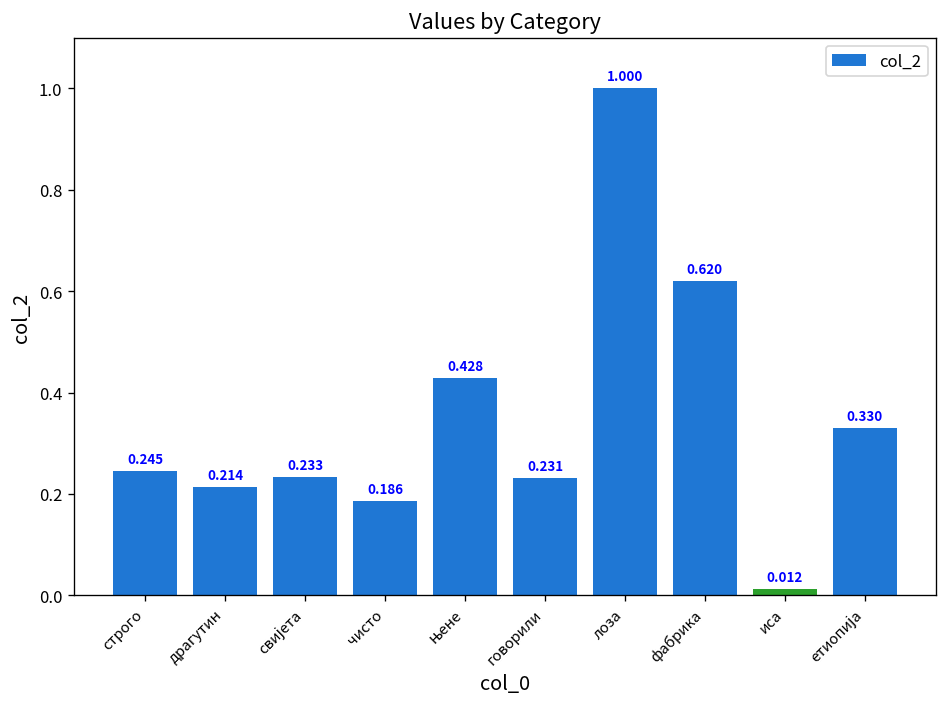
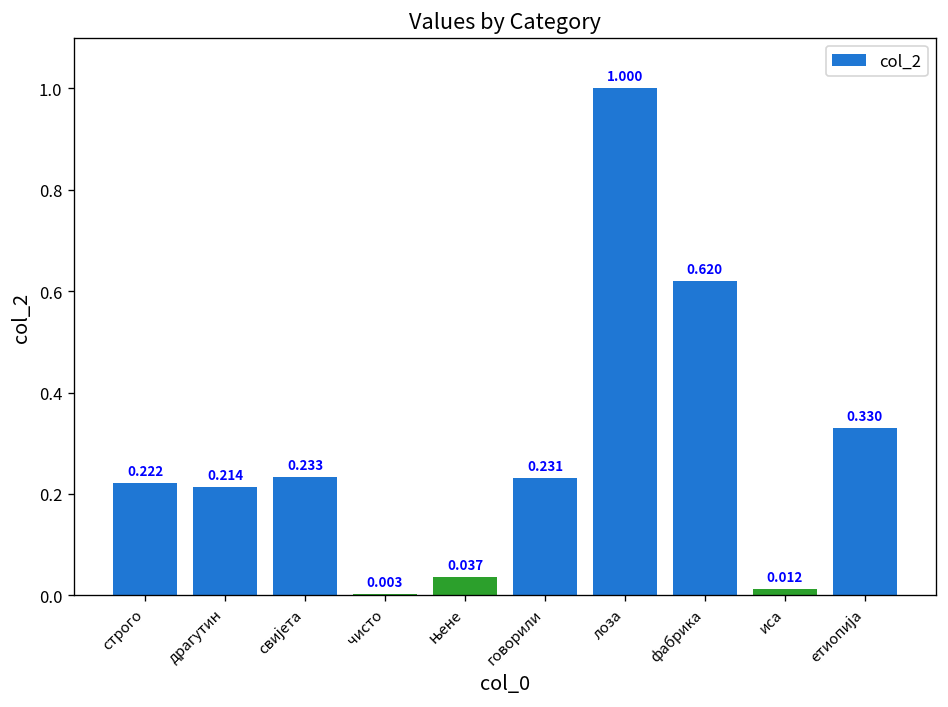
строго: 0.245 -> 0.222
чисто: 0.186 -> 0.003
њене: 0.428 -> 0.037
